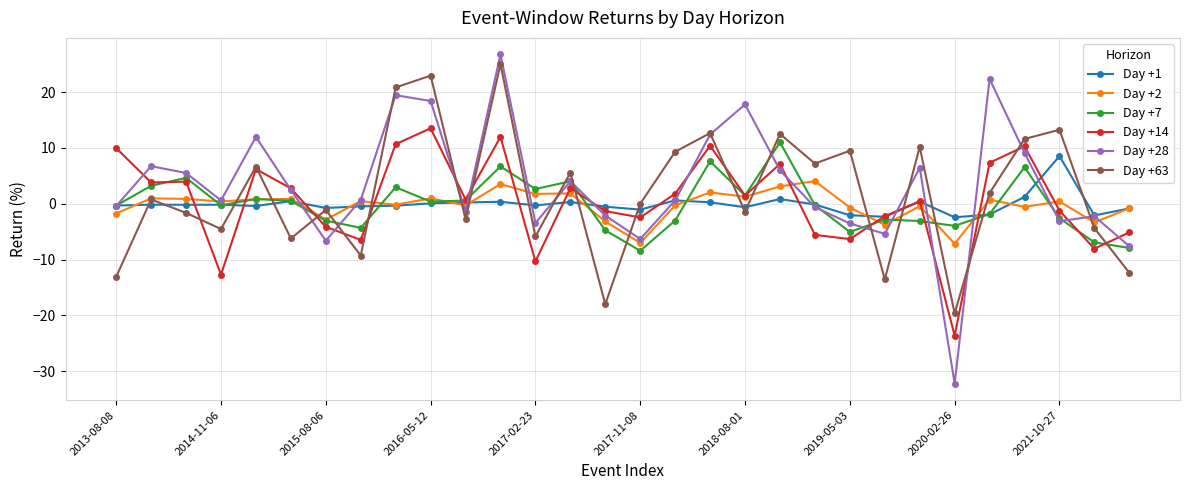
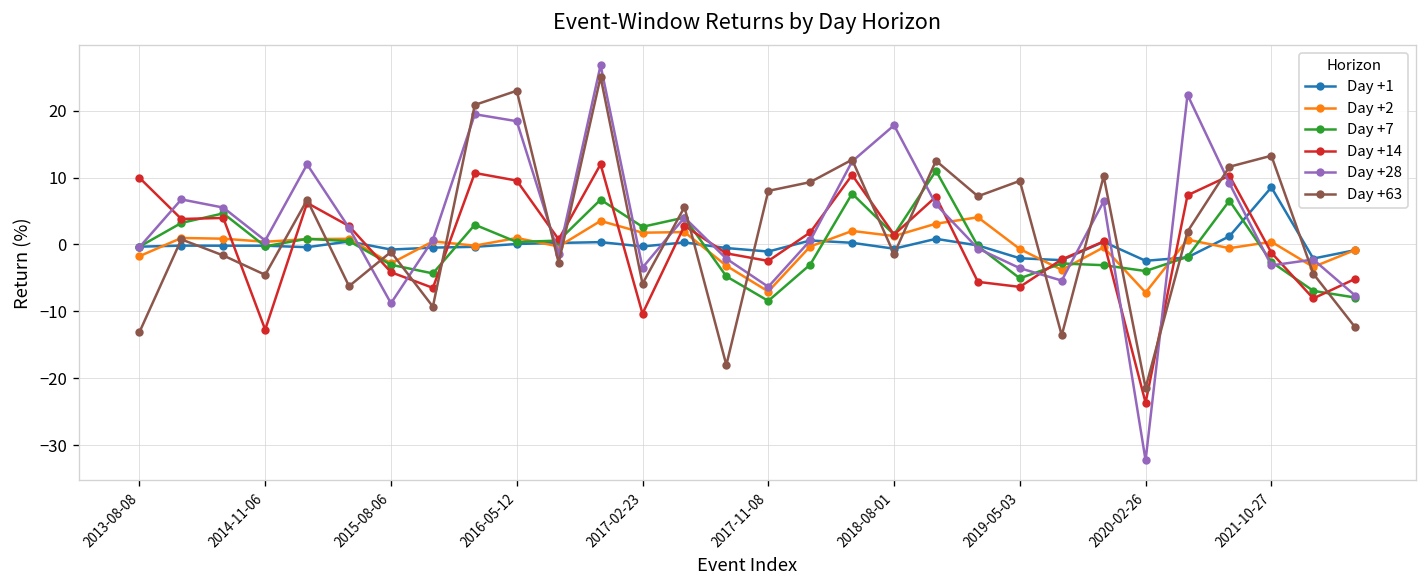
Day +28, 2015-08-06: -7 -> -9
Day +14, 2016-05-12: 14 -> 10
Day +63, 2017-11-08: 0 -> 8
Day +63, 2020-02-26: -20 -> -21
